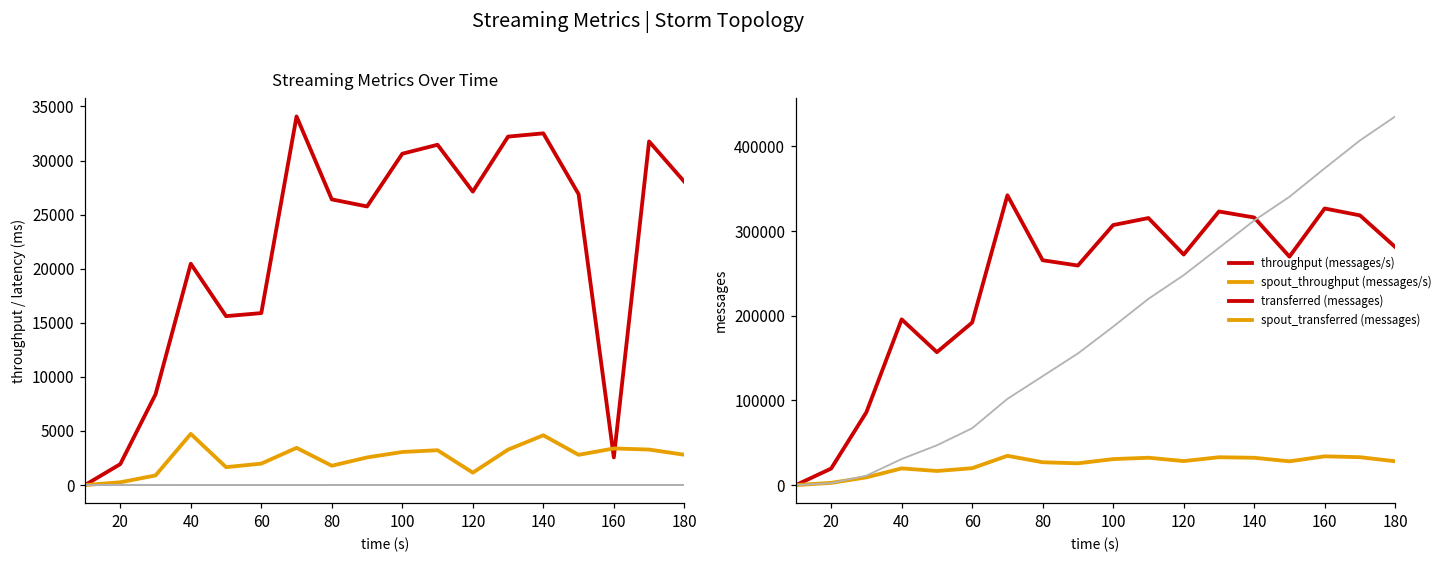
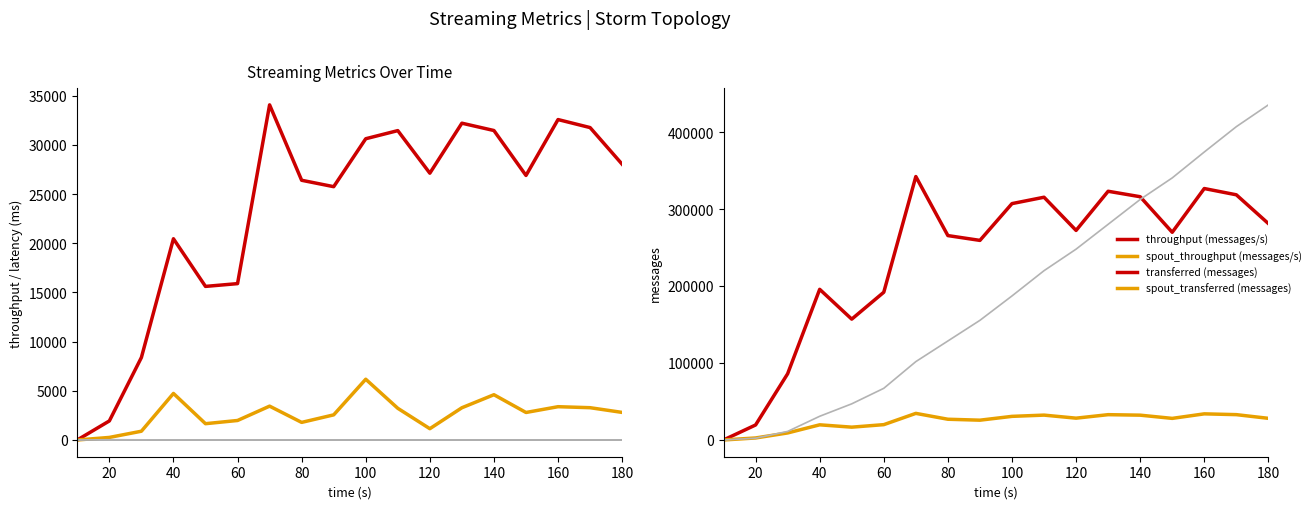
Streaming Metrics Over Time, spout_throughput (messages/s), 100: 3000 -> 6000
Streaming Metrics Over Time, throughput (messages/s), 140: 33000 -> 31000
Streaming Metrics Over Time, throughput (messages/s), 160: 3000 -> 33000
